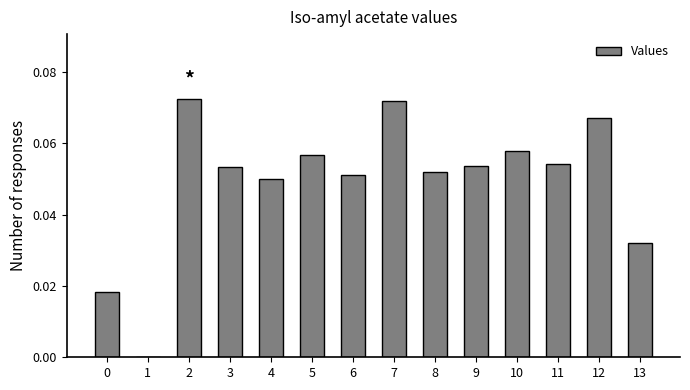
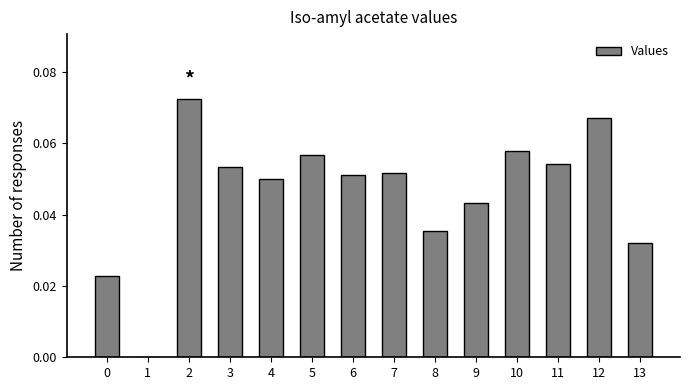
0: 0.018 -> 0.023
7: 0.072 -> 0.052
8: 0.052 -> 0.035
9: 0.054 -> 0.043
